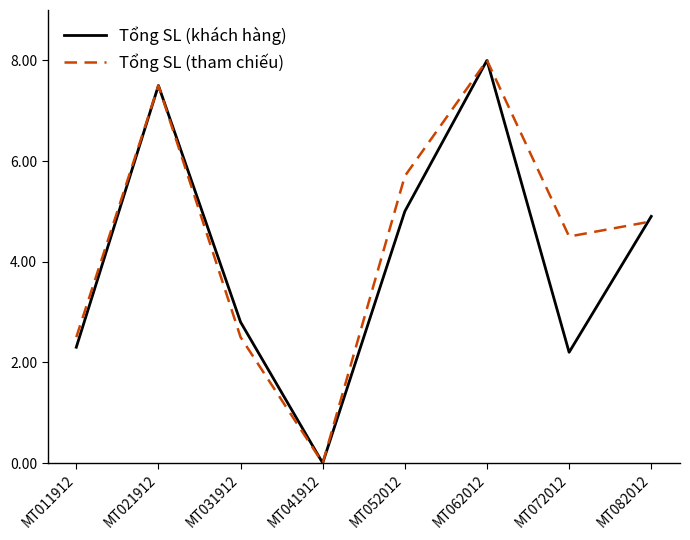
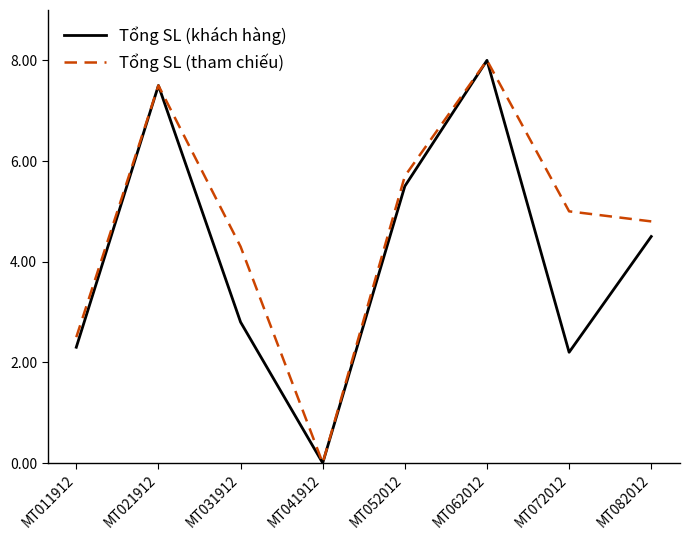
Tổng SL (tham chiếu), MT031912: 2.5 -> 4.3
Tổng SL (khách hàng), MT052012: 5.0 -> 5.5
Tổng SL (tham chiếu), MT072012: 4.5 -> 5.0
Tổng SL (khách hàng), MT082012: 4.9 -> 4.5
